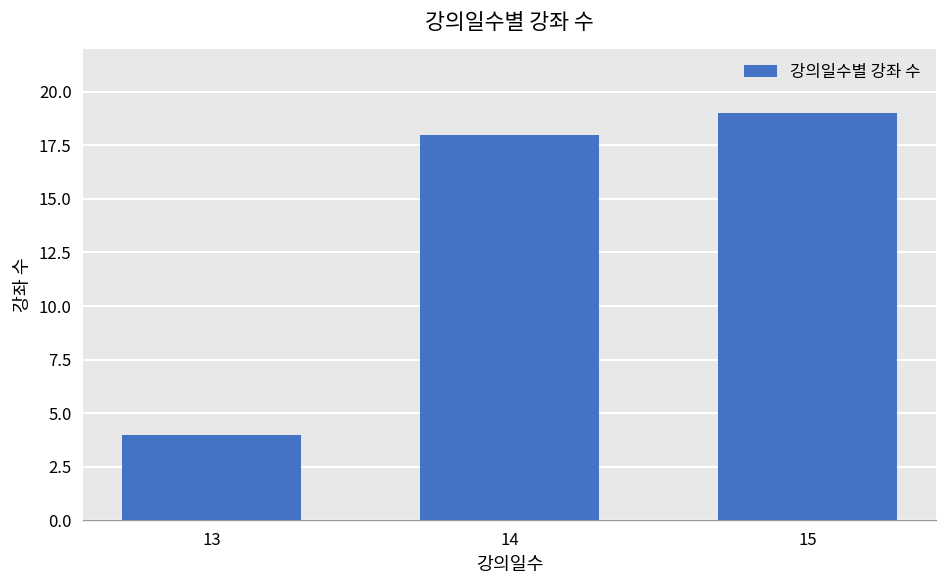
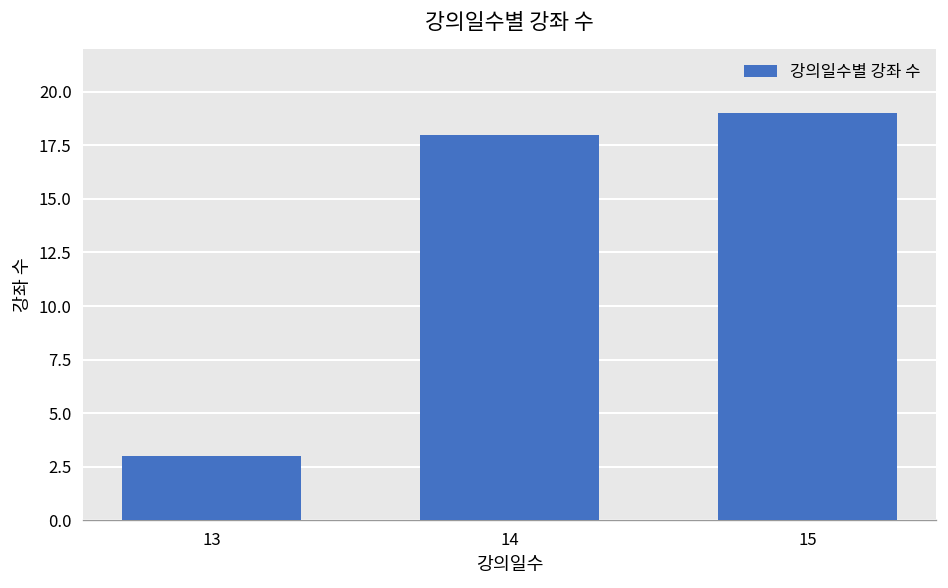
13: 4 -> 3
